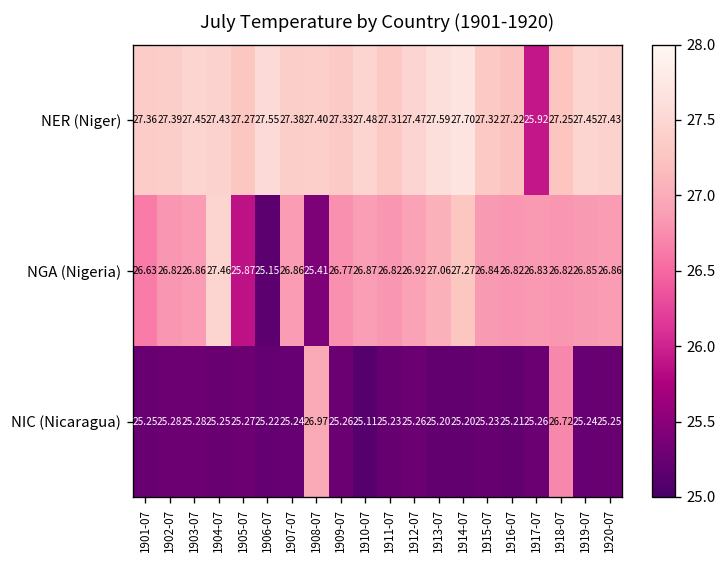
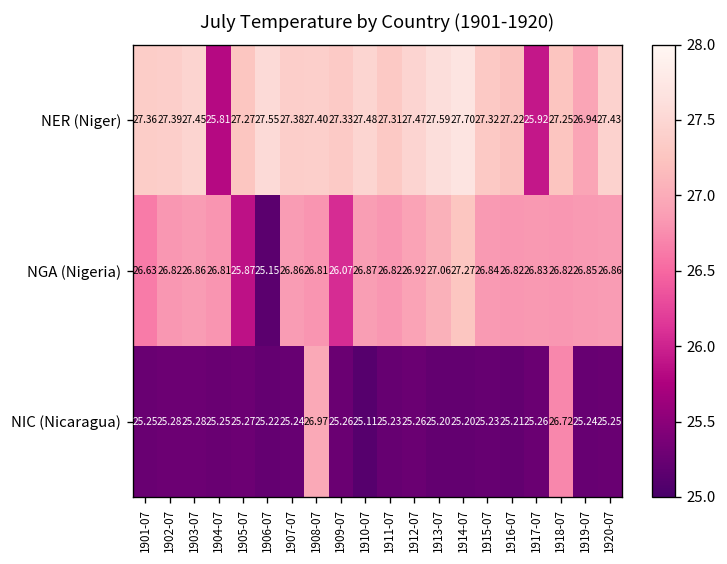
NER (Niger), 1904-07: 27.43 -> 25.81
NER (Niger), 1919-07: 27.45 -> 26.94
NGA (Nigeria), 1904-07: 27.46 -> 26.81
NGA (Nigeria), 1908-07: 25.41 -> 26.81
NGA (Nigeria), 1909-07: 26.77 -> 26.07
